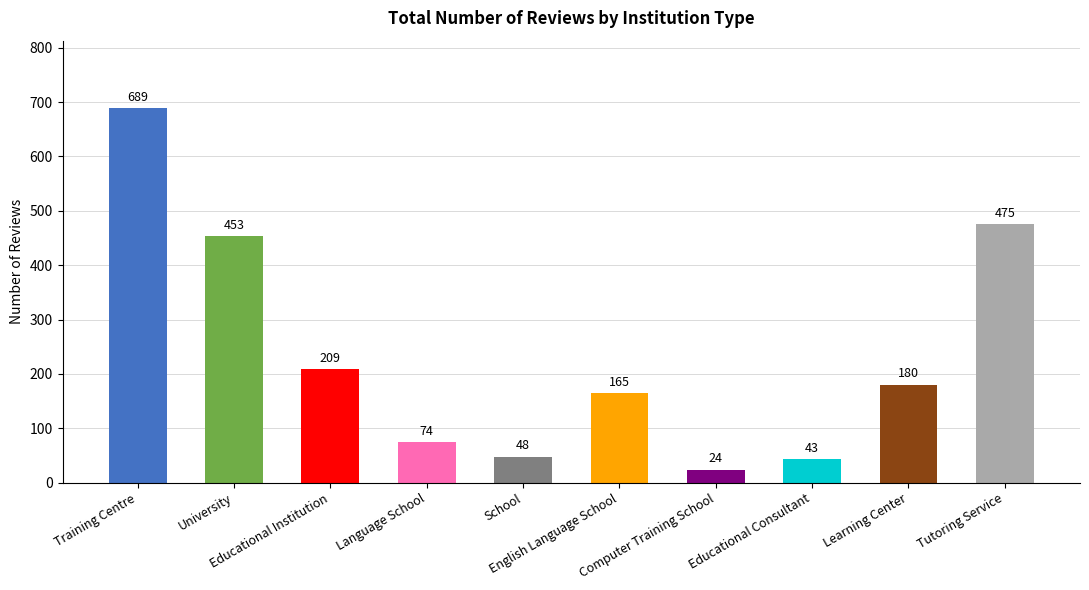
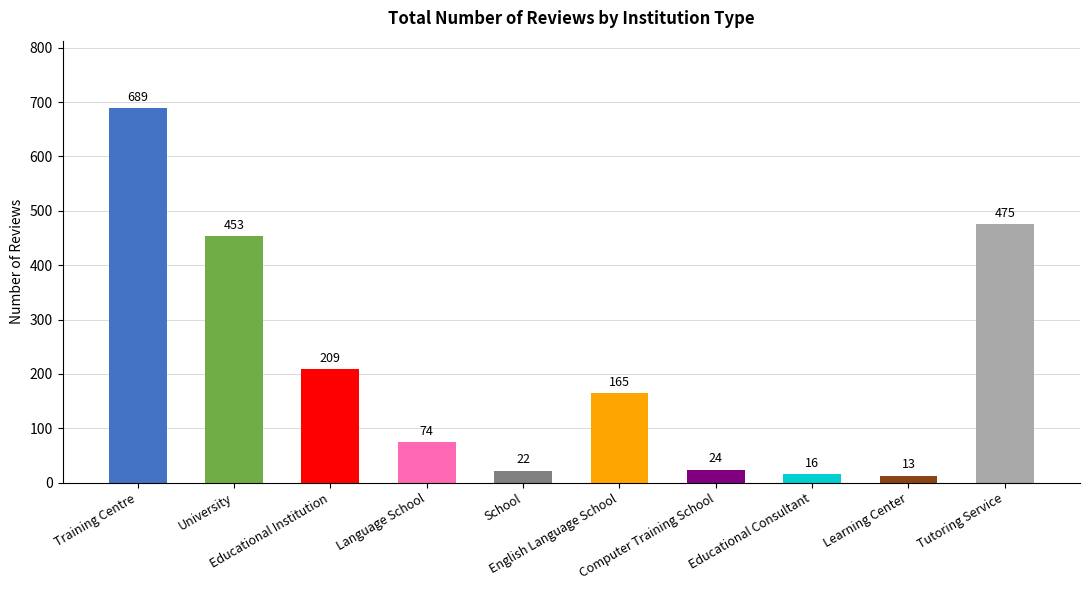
School: 48 -> 22
Educational Consultant: 43 -> 16
Learning Center: 180 -> 13
